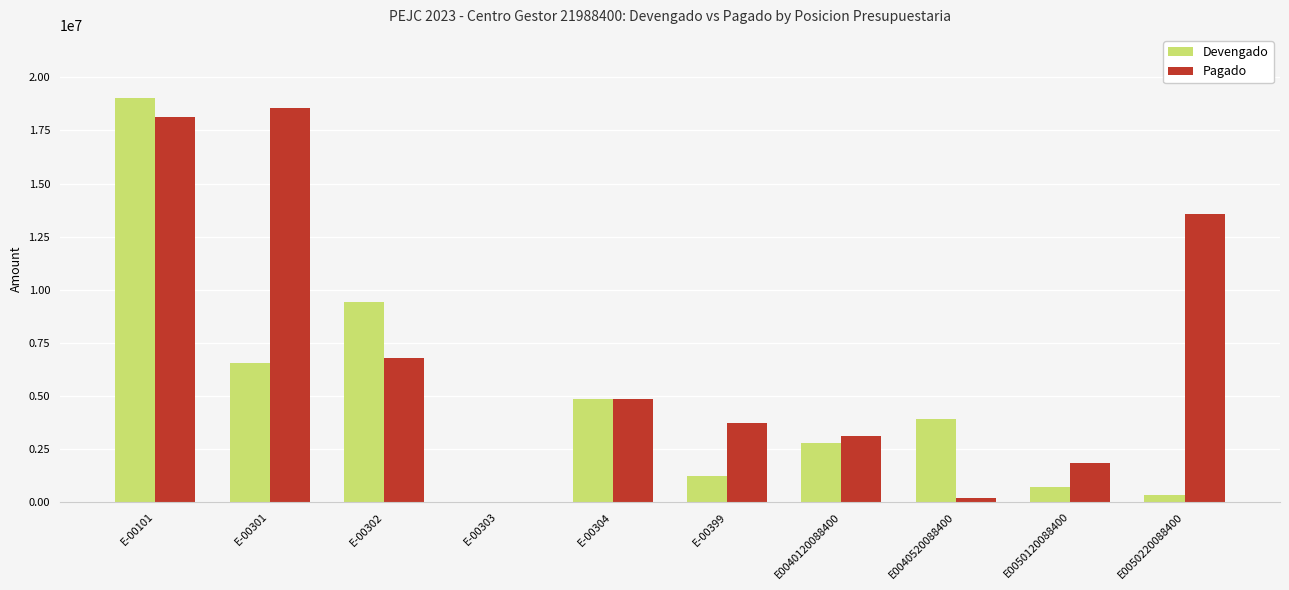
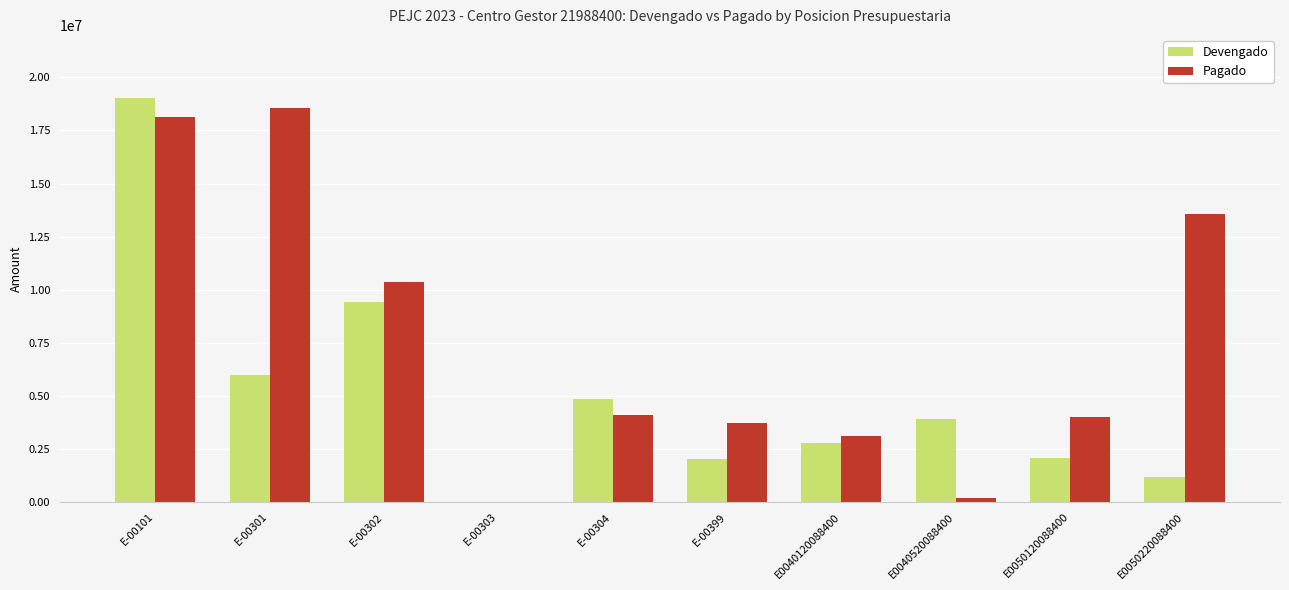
Devengado, E-00301: 6600000 -> 6000000
Pagado, E-00302: 6800000 -> 10400000
Pagado, E-00304: 4800000 -> 4100000
Devengado, E-00399: 1200000 -> 2000000
Devengado, E0050120088400: 700000 -> 2100000
Pagado, E0050120088400: 1800000 -> 4000000
Devengado, E0050220088400: 300000 -> 1200000
